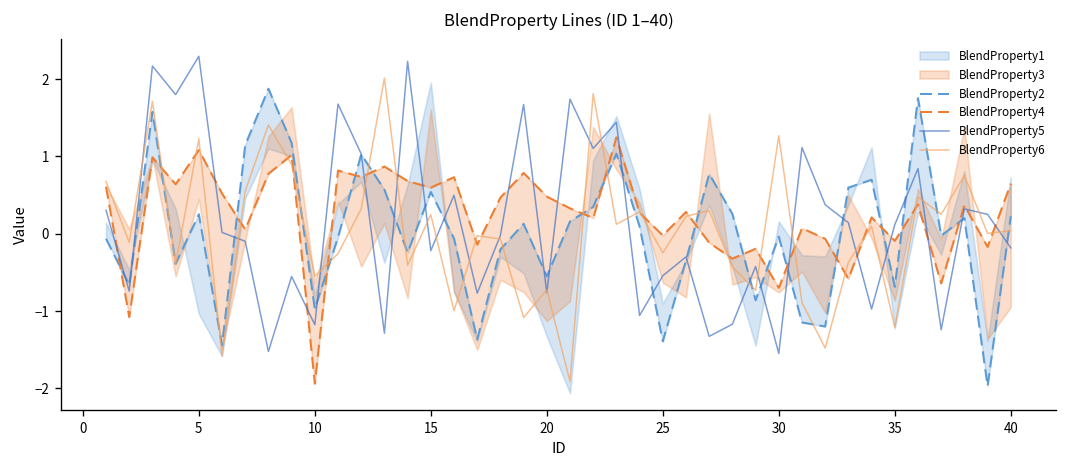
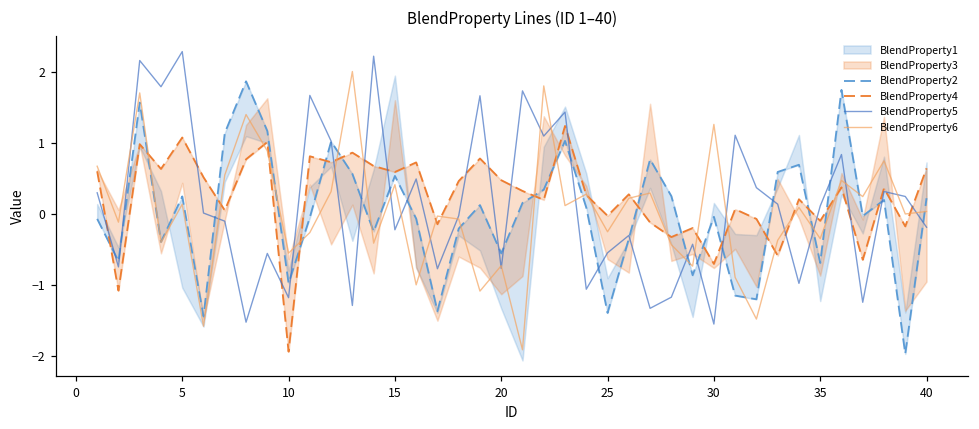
BlendProperty6, 5: 1.2 -> 0.1
BlendProperty6, 15: 0.2 -> 0.4
BlendProperty6, 35: -1.2 -> -0.3
